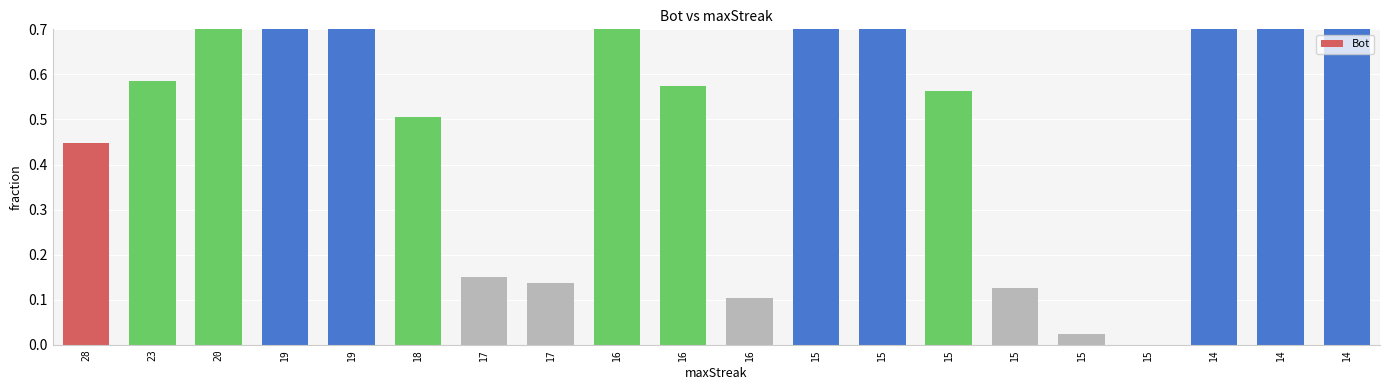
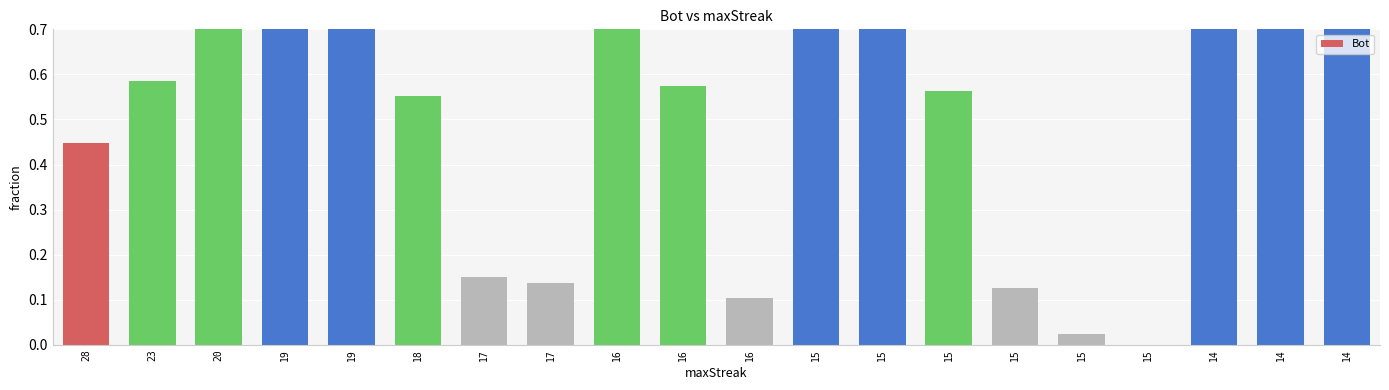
18: 0.51 -> 0.55
